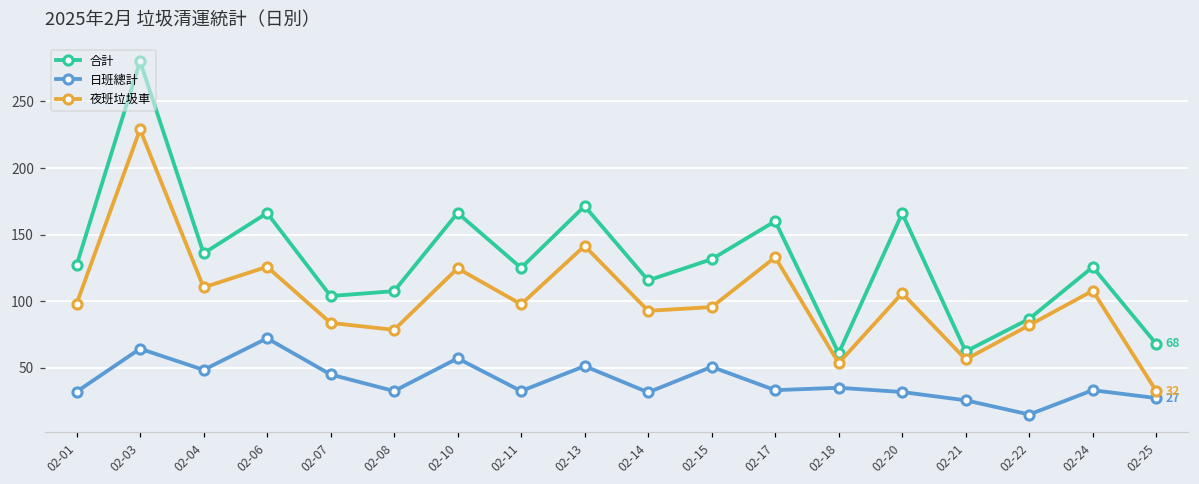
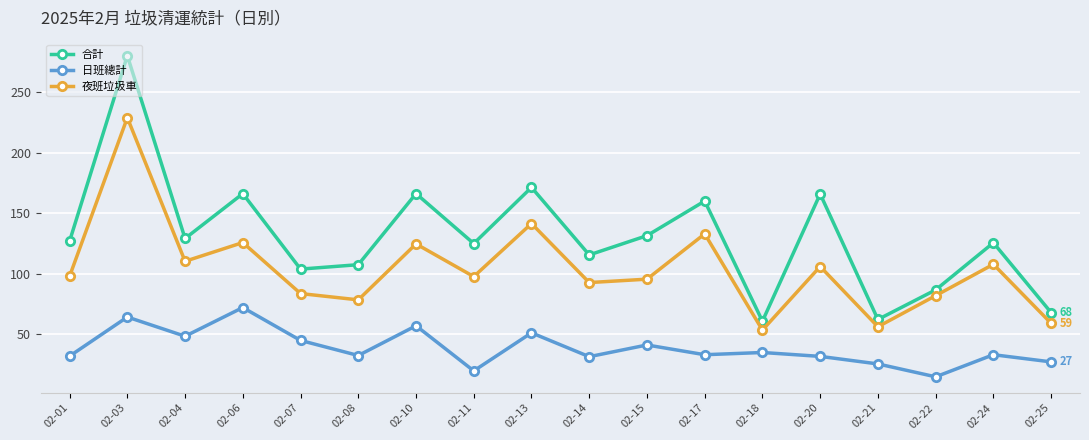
合計, 02-04: 136 -> 129
日班總計, 02-11: 33 -> 20
日班總計, 02-15: 51 -> 41
夜班垃圾車, 02-25: 32 -> 59
